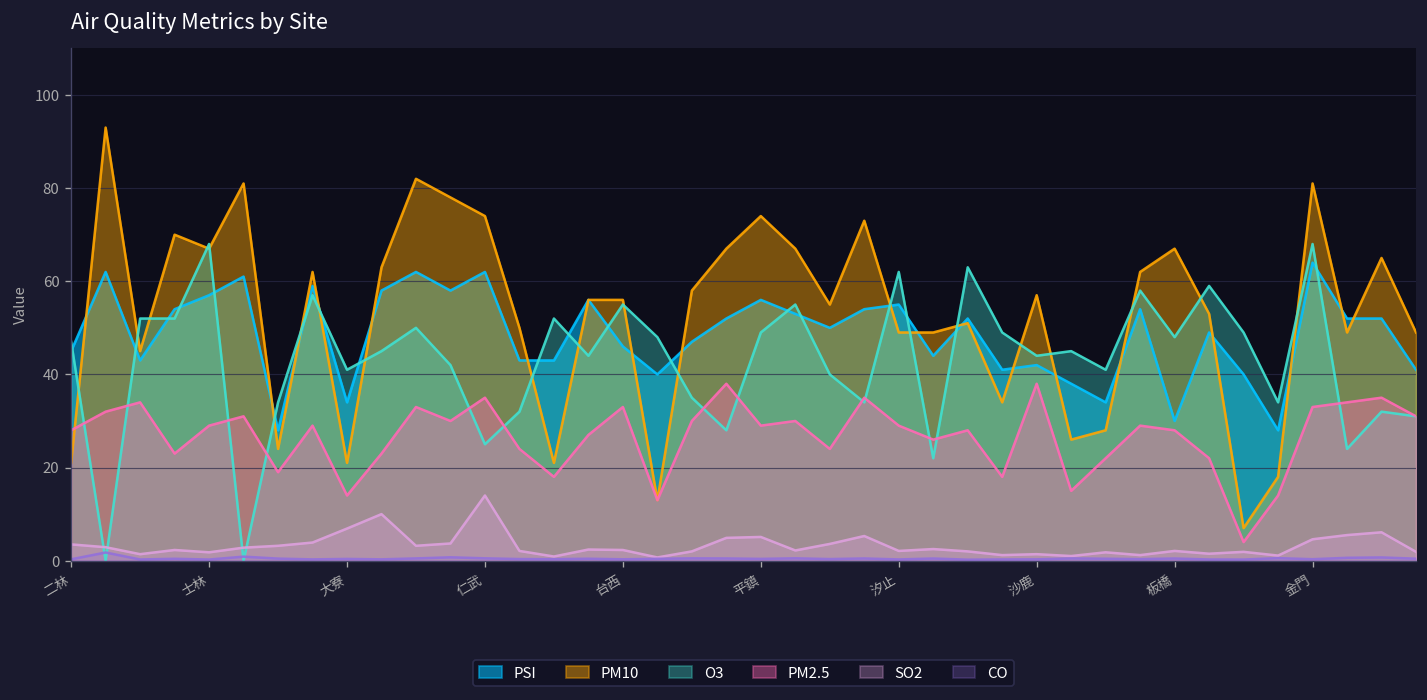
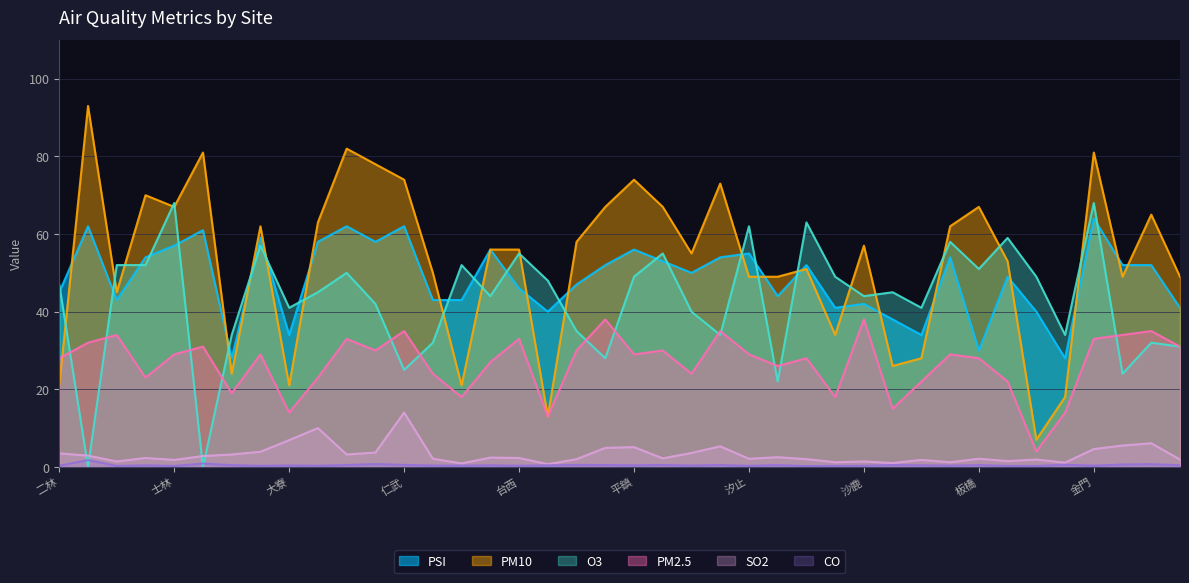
O3, 板橋: 48 -> 51
